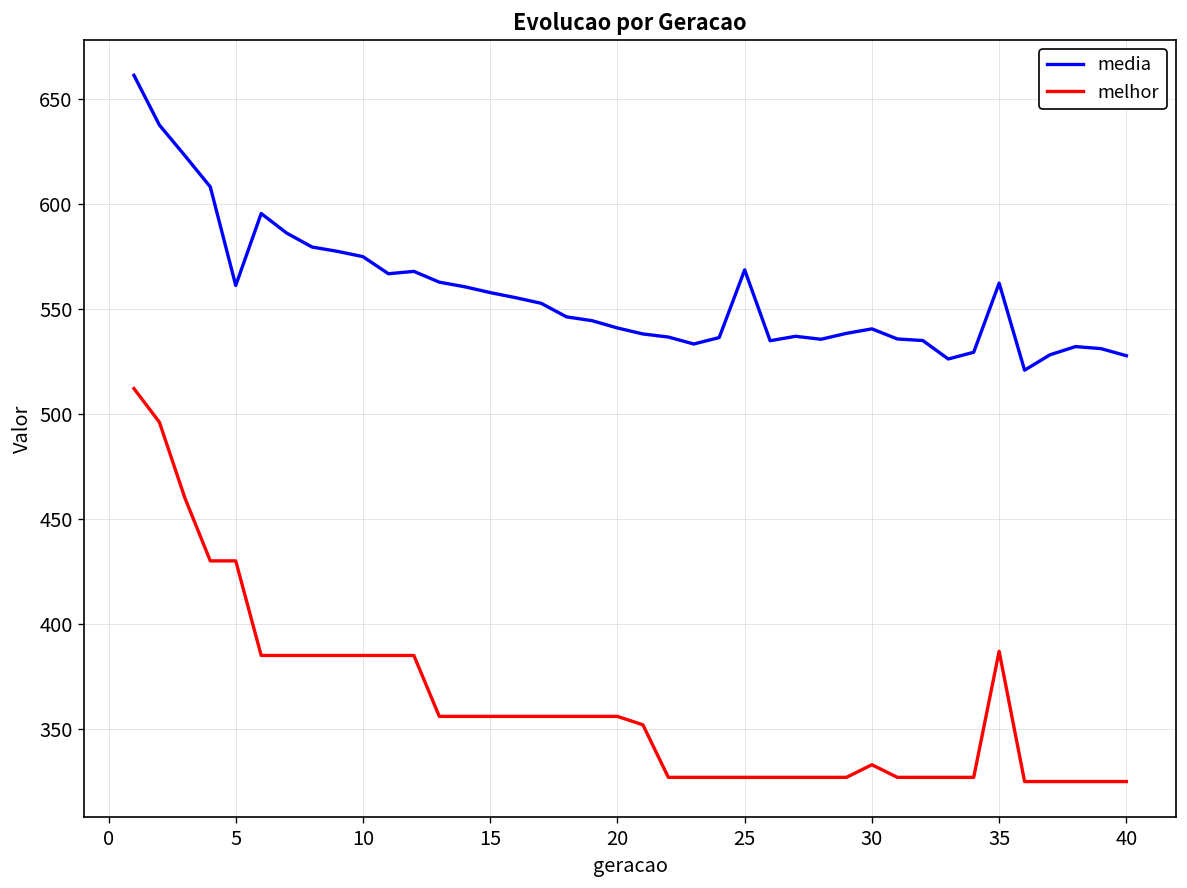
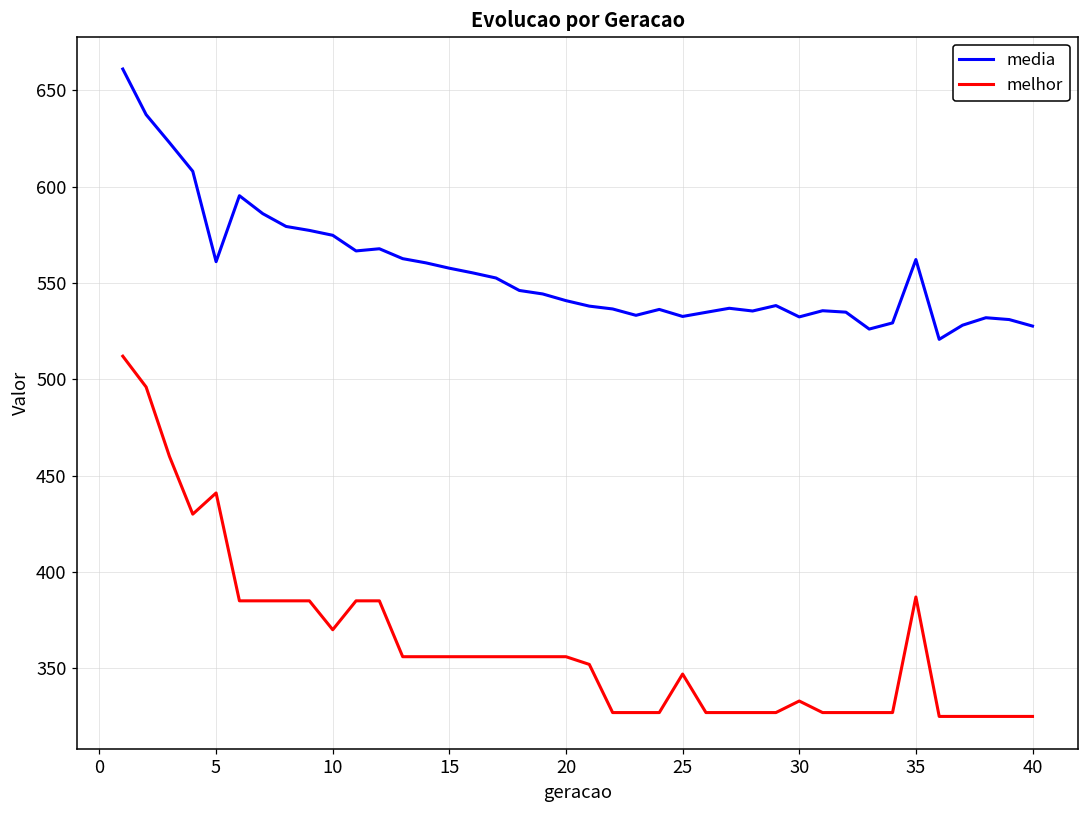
melhor, 5: 430 -> 441
melhor, 10: 385 -> 370
media, 25: 568 -> 533
melhor, 25: 327 -> 347
media, 30: 540 -> 532
